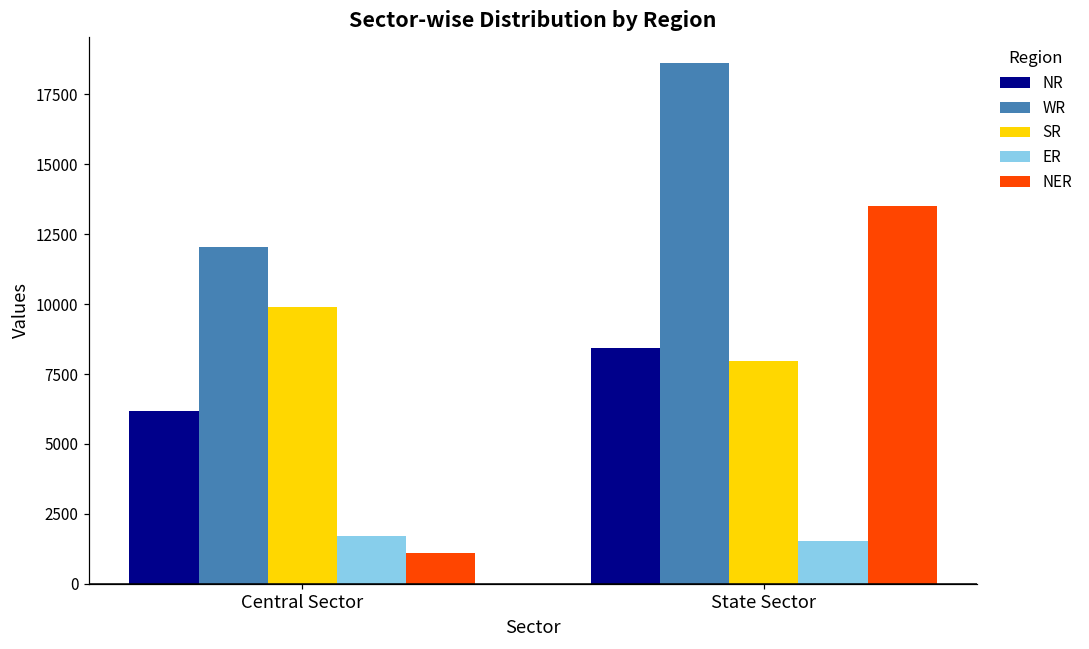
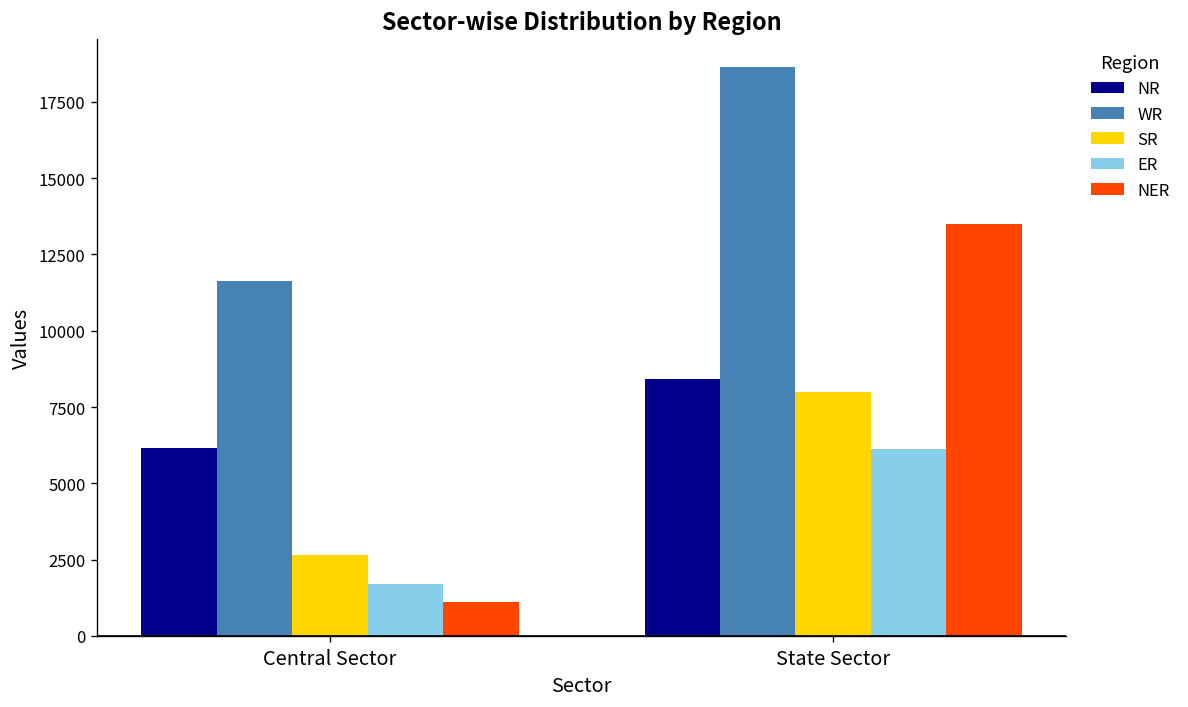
WR, Central Sector: 12000 -> 11600
SR, Central Sector: 9900 -> 2700
ER, State Sector: 1500 -> 6100
